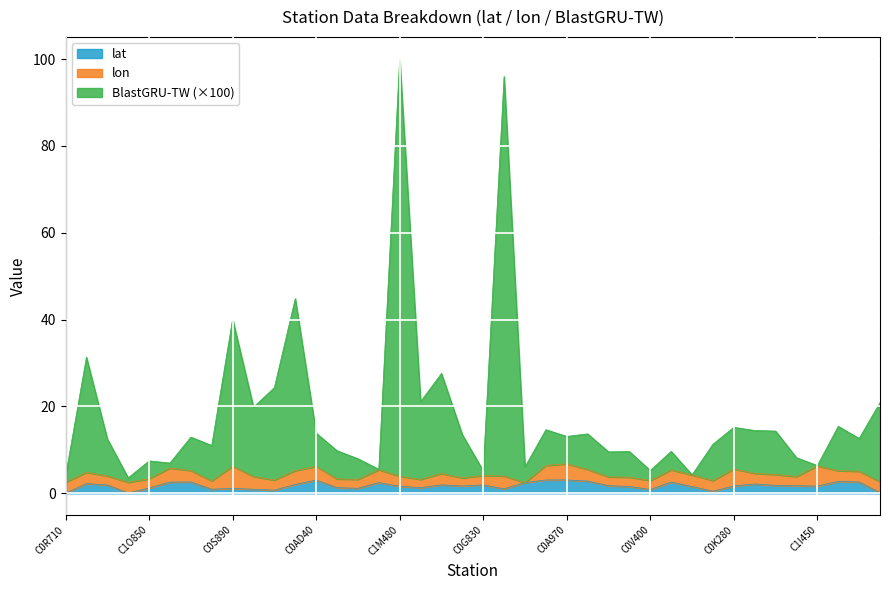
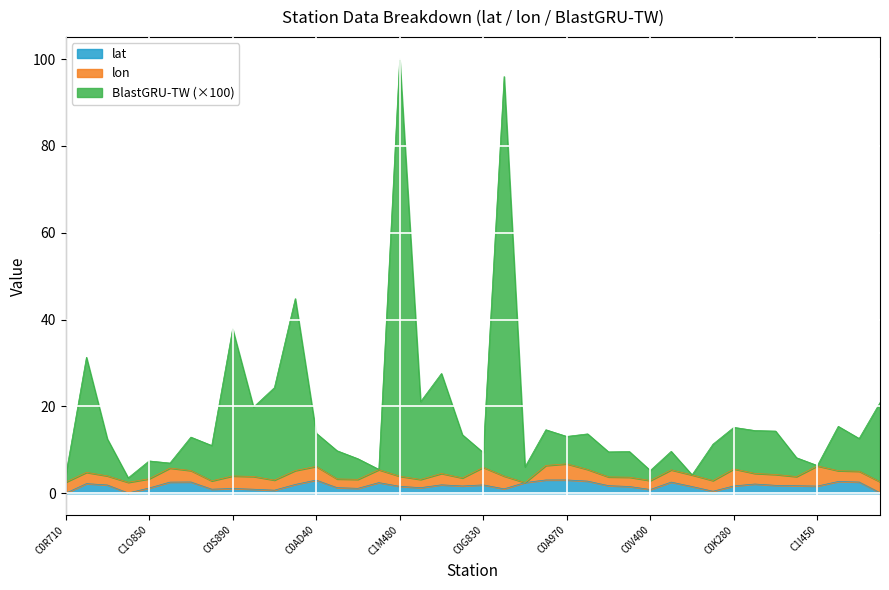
lon, C0S890: 5 -> 3
lon, C0G830: 2 -> 4
BlastGRU-TW (×100), C0G830: 1 -> 3
